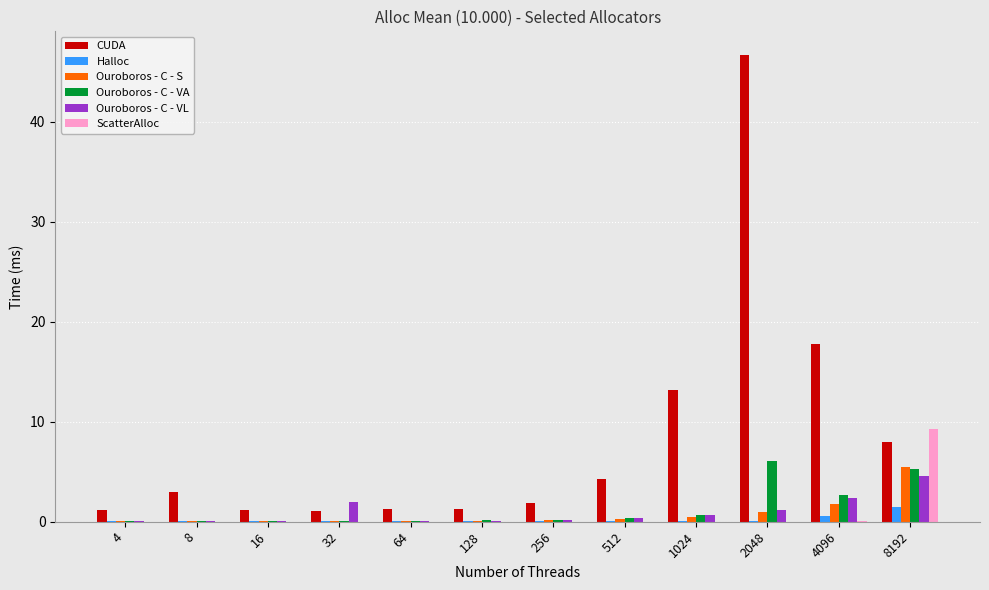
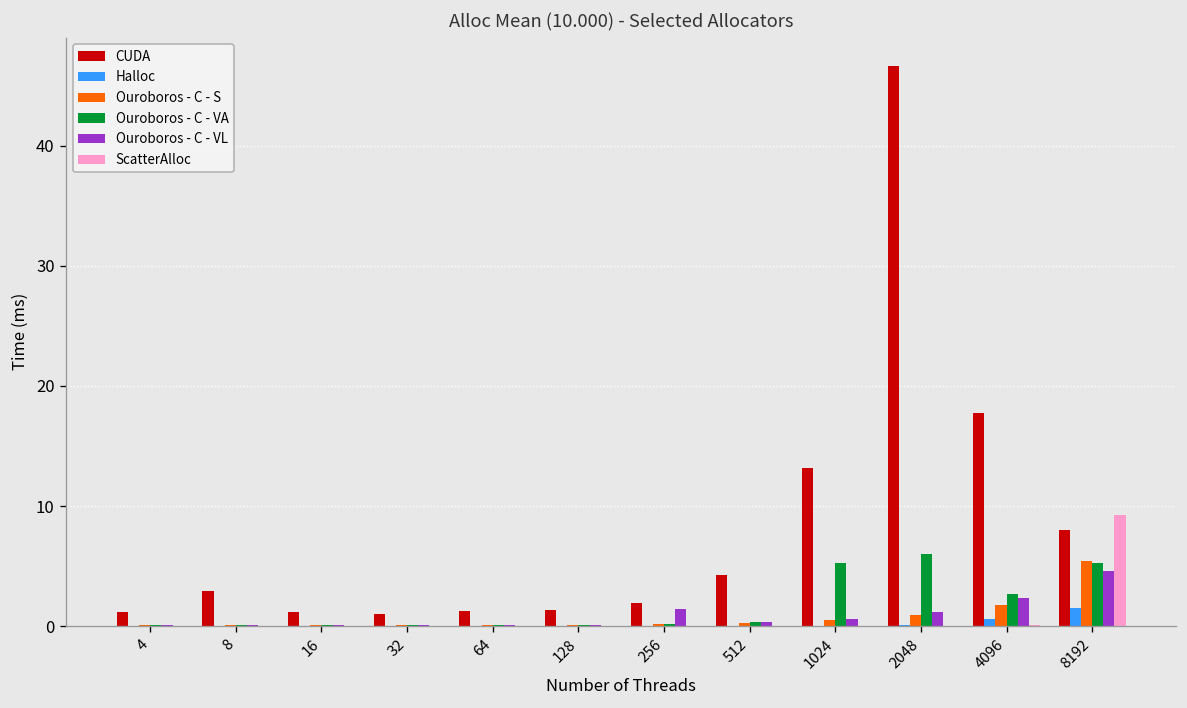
Ouroboros - C - VL, 32: 2.0 -> 0.1
Ouroboros - C - VL, 256: 0.2 -> 1.4
Ouroboros - C - VA, 1024: 0.7 -> 5.2
